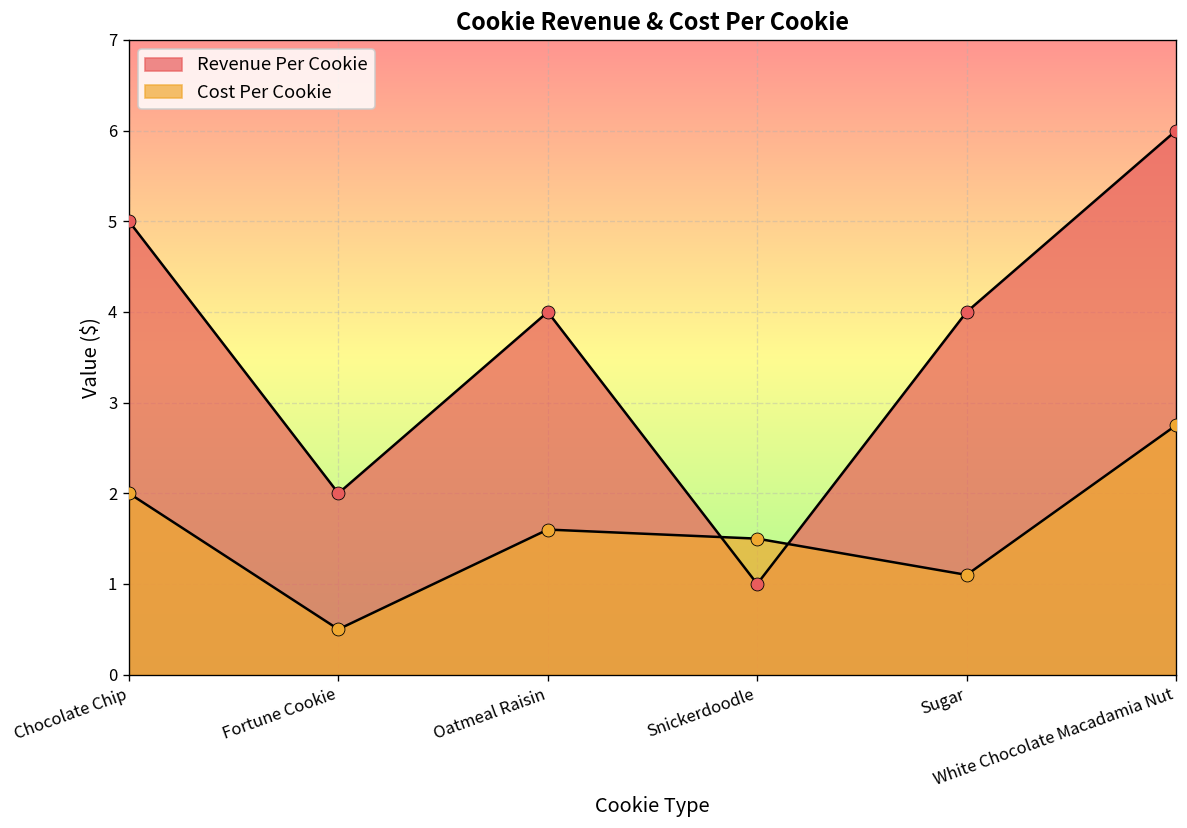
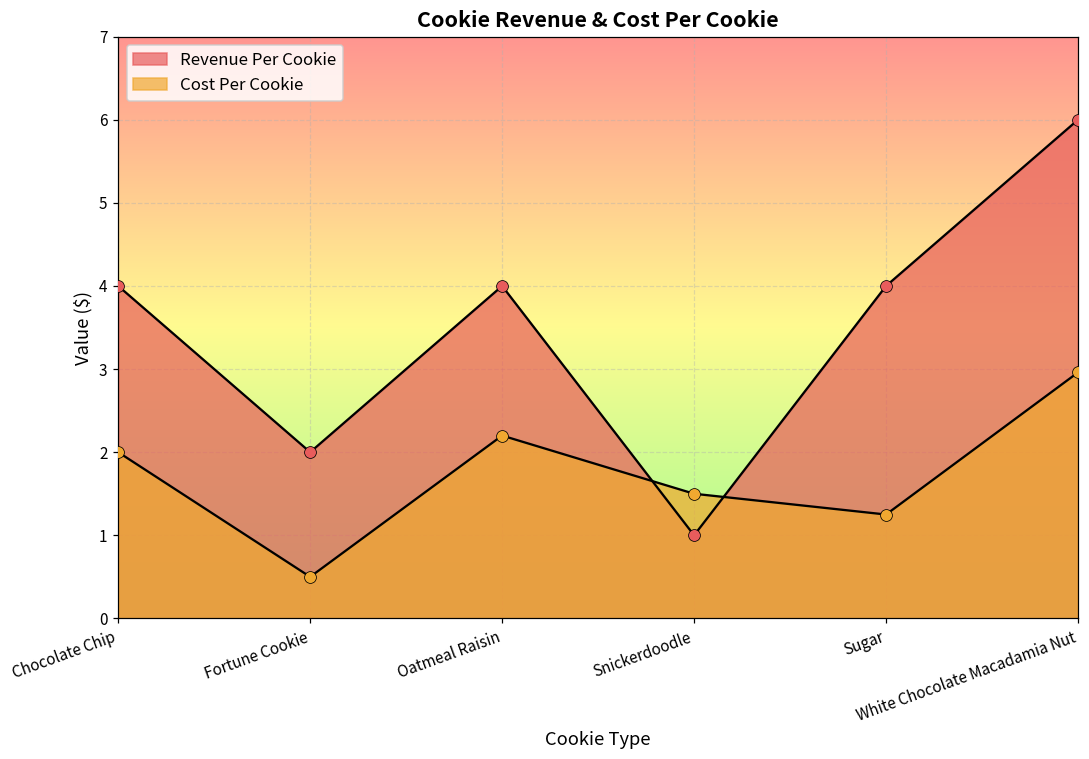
Revenue Per Cookie, Chocolate Chip: 5 -> 4
Cost Per Cookie, Oatmeal Raisin: 1.6 -> 2.2
Cost Per Cookie, Sugar: 1.1 -> 1.3
Cost Per Cookie, White Chocolate Macadamia Nut: 2.8 -> 3.0
